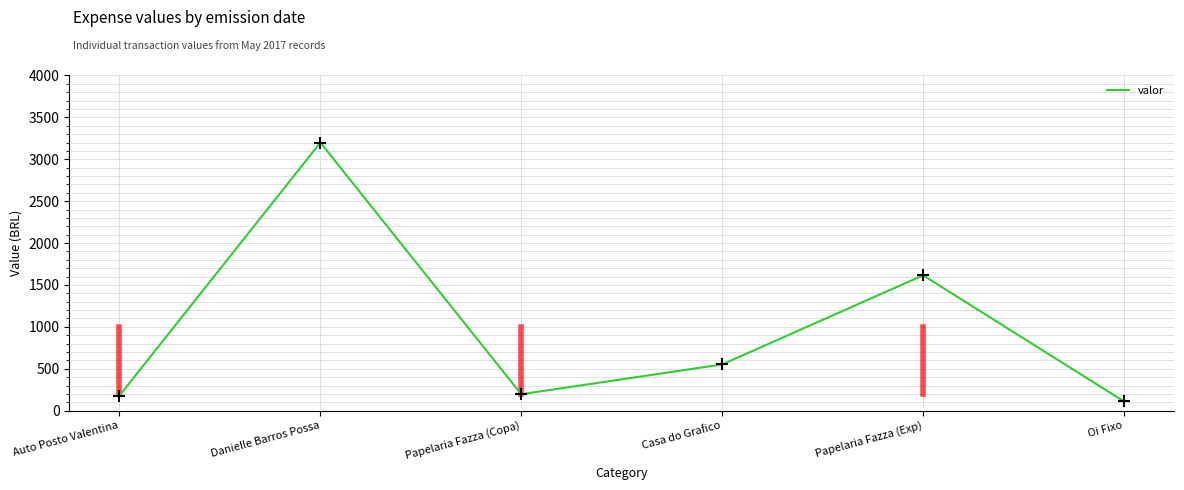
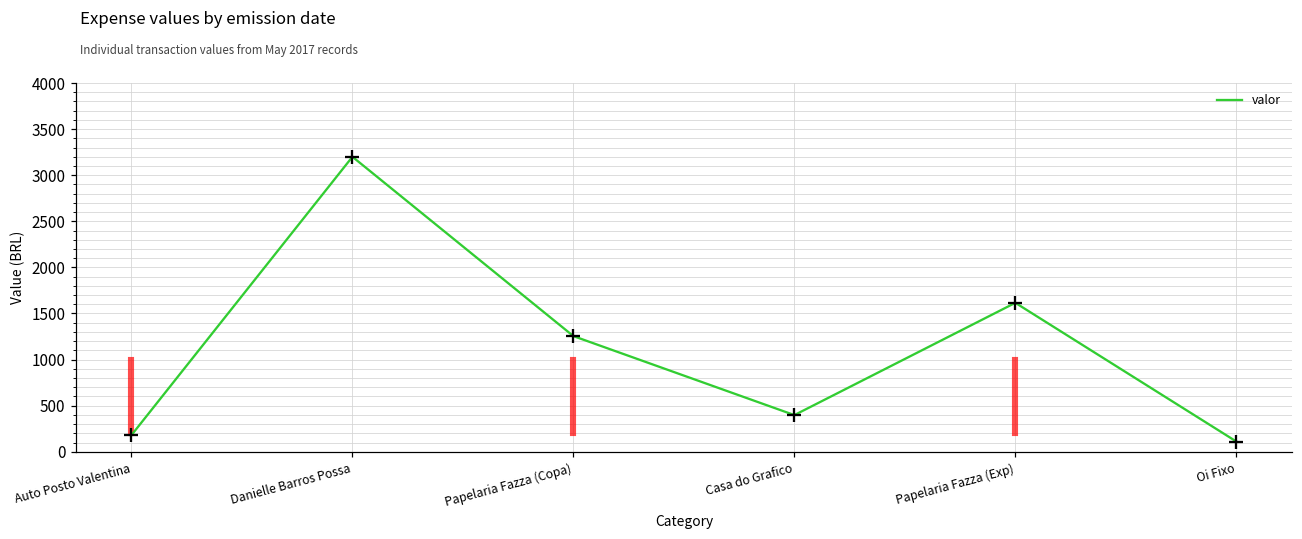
Papelaria Fazza (Copa): 200 -> 1300
Casa do Grafico: 600 -> 400
